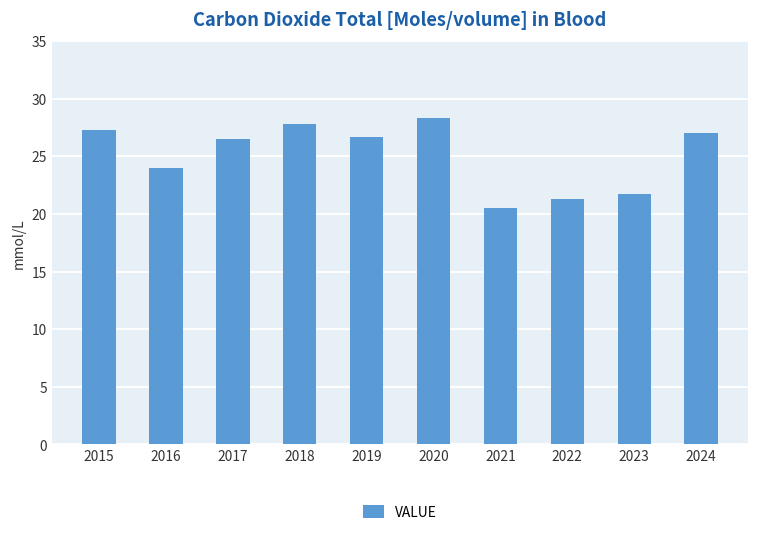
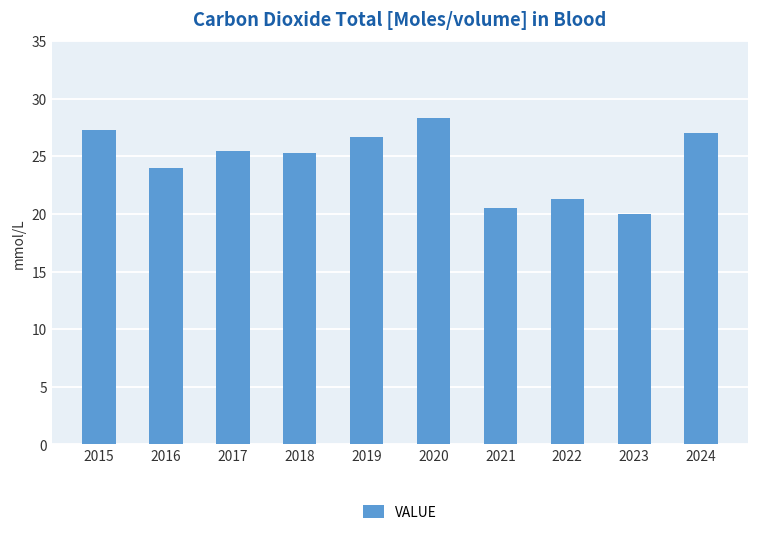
2017: 26.5 -> 25.5
2018: 27.8 -> 25.3
2023: 21.7 -> 20.0
